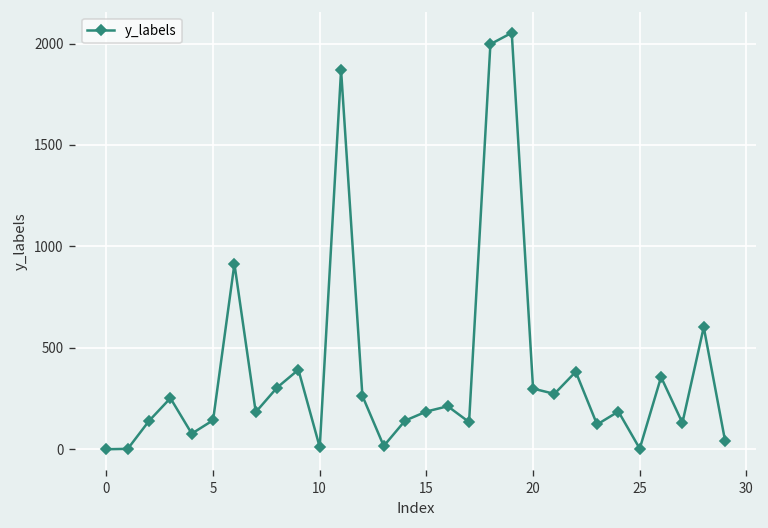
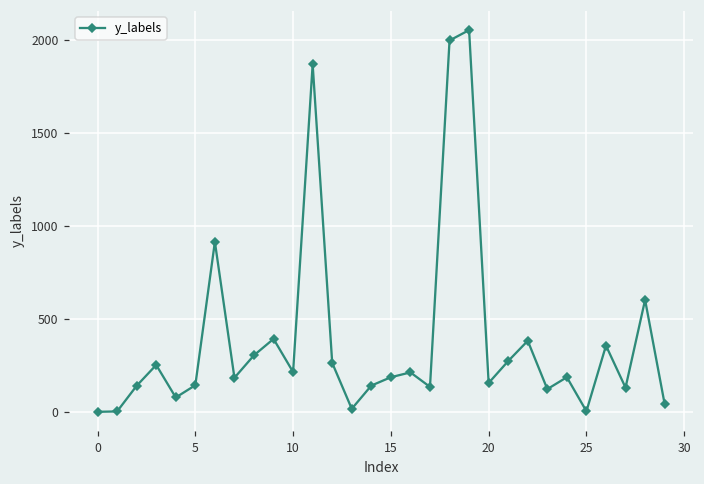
10: 10 -> 210
20: 300 -> 160
